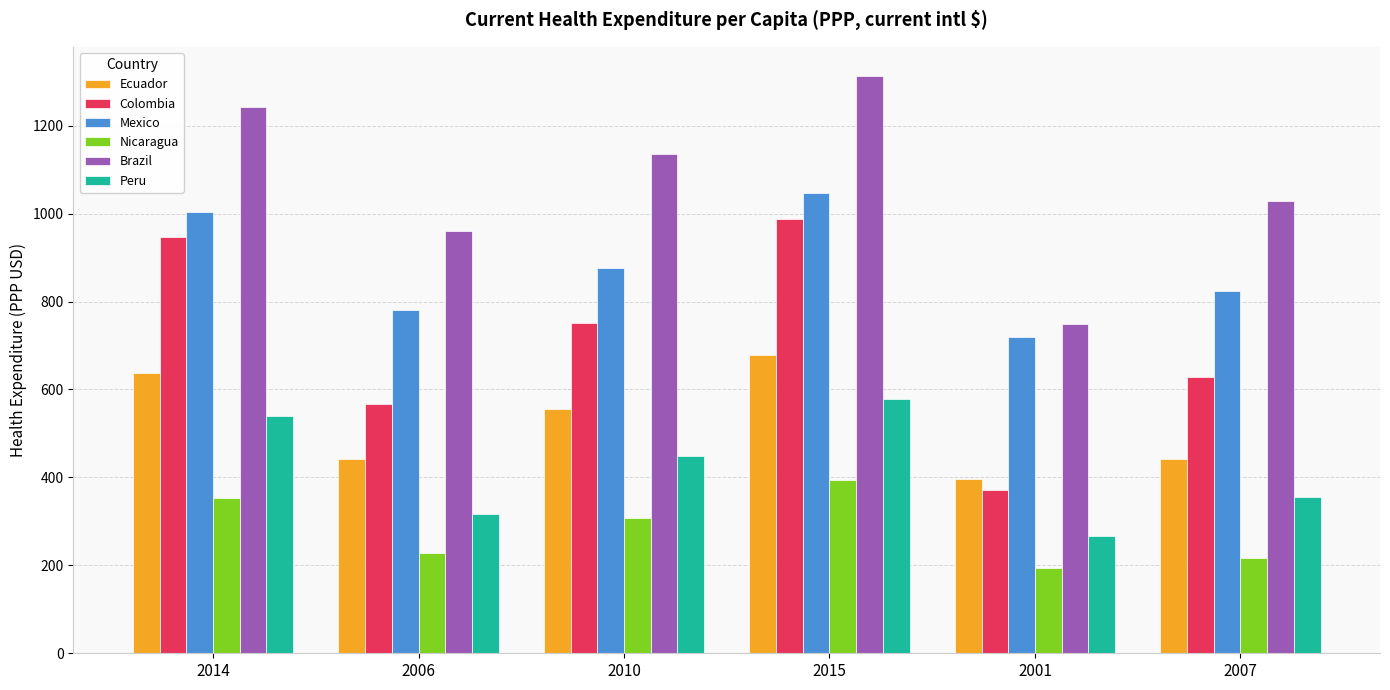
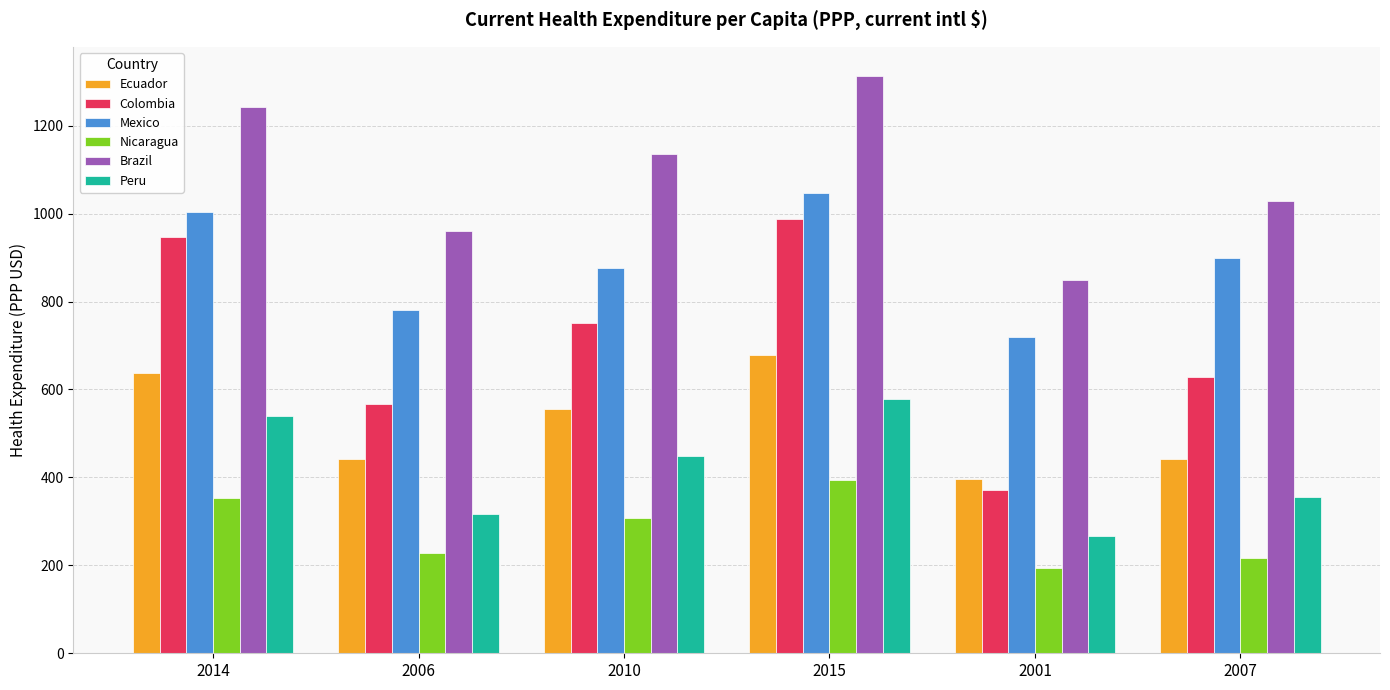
Brazil, 2001: 750 -> 850
Mexico, 2007: 820 -> 900
